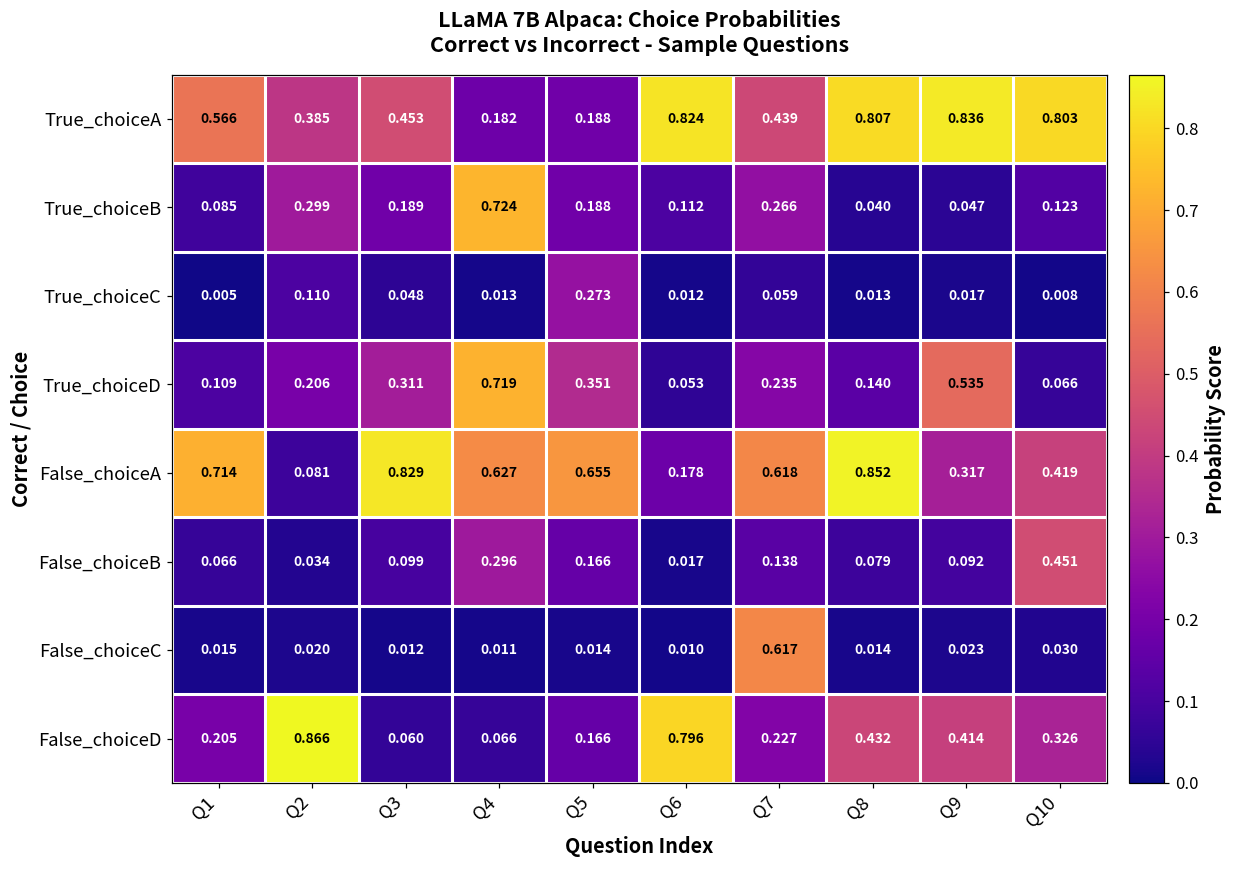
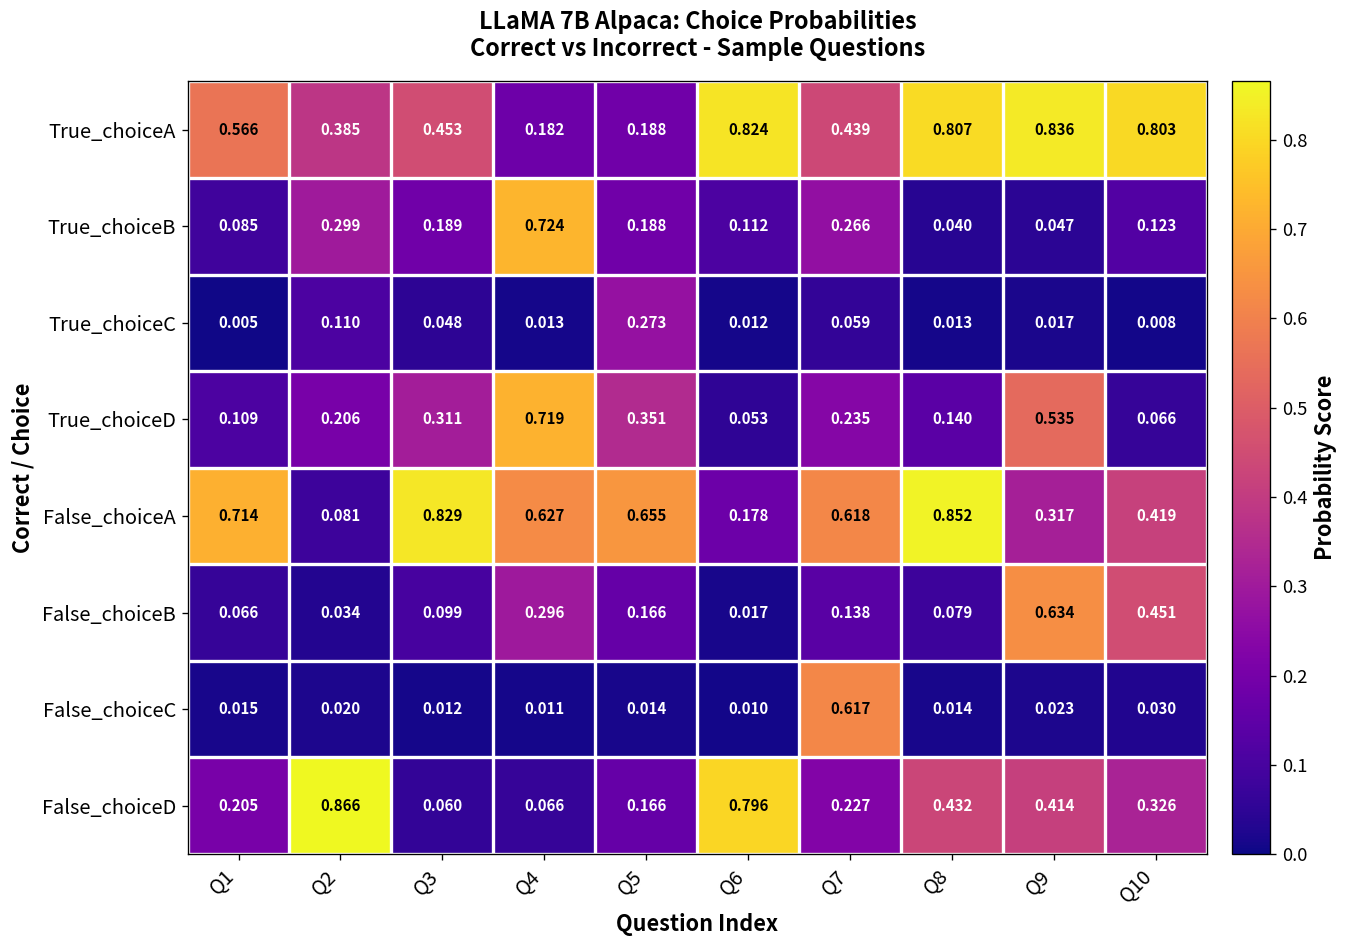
False_choiceB, Q9: 0.092 -> 0.634
